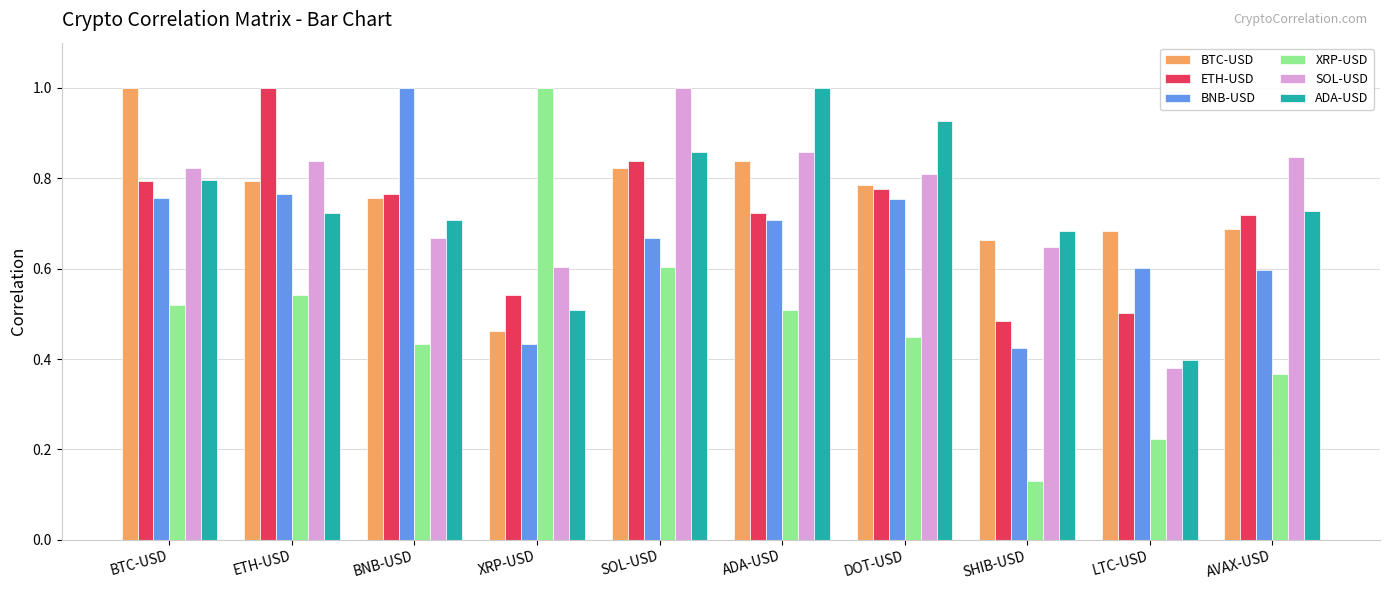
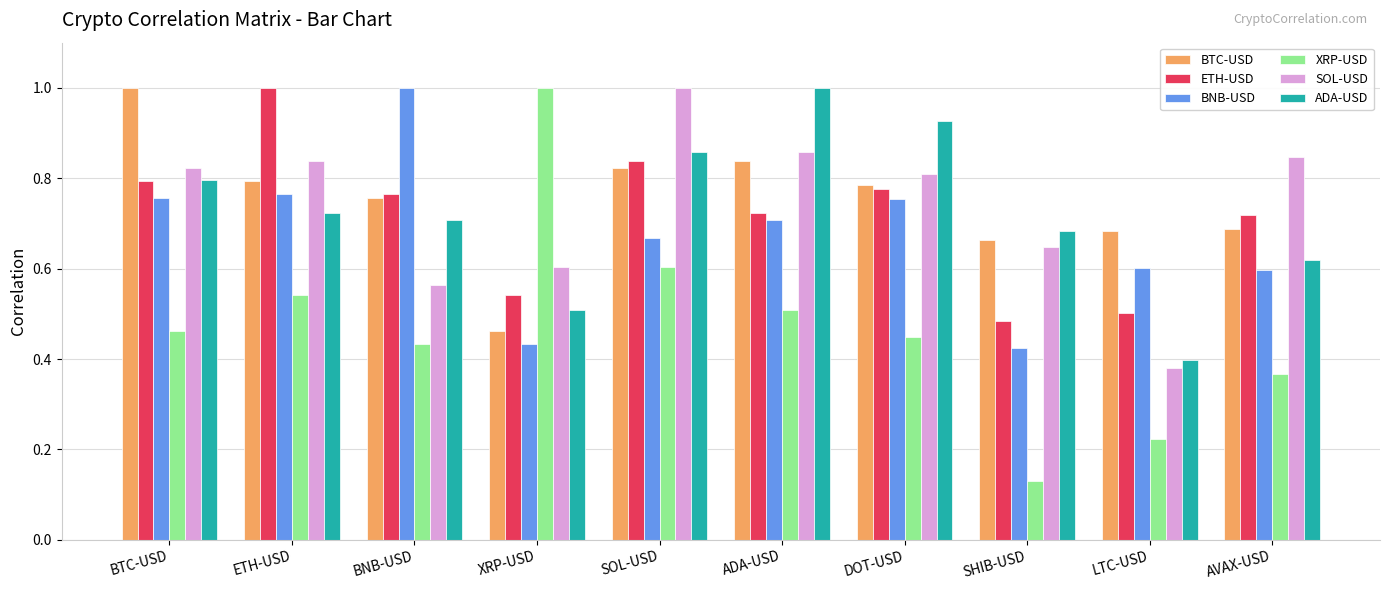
XRP-USD, BTC-USD: 0.52 -> 0.46
SOL-USD, BNB-USD: 0.67 -> 0.56
ADA-USD, AVAX-USD: 0.73 -> 0.62
